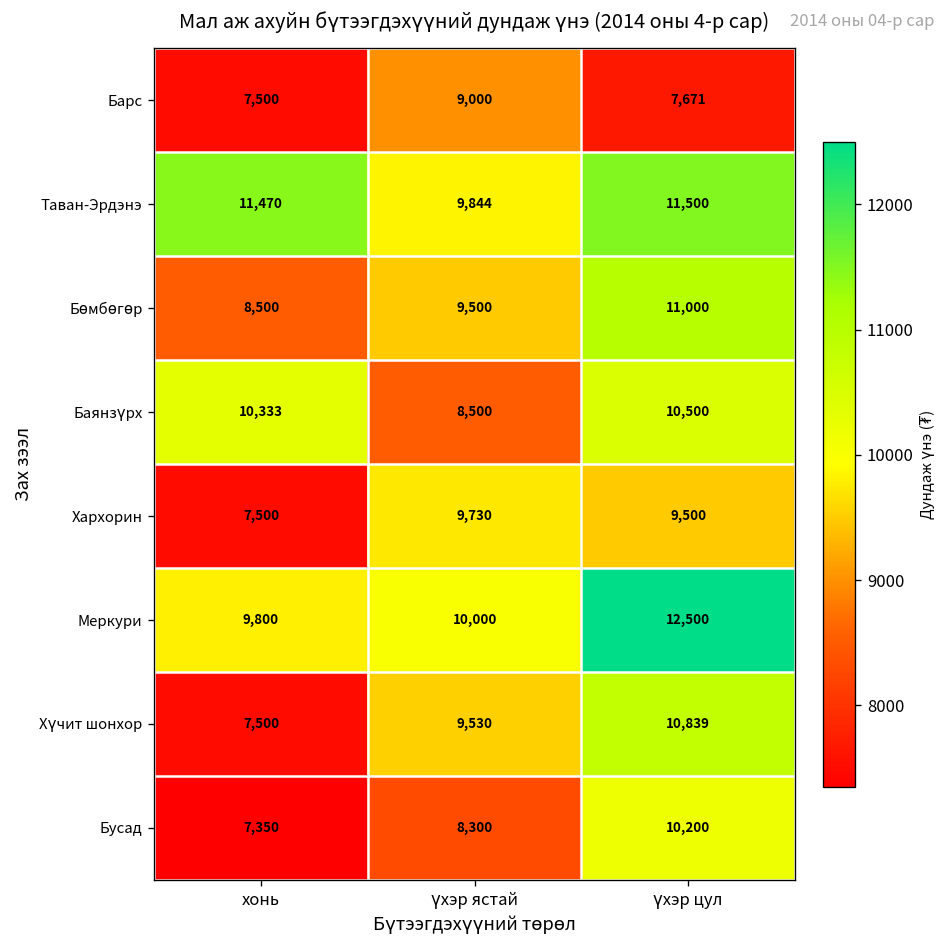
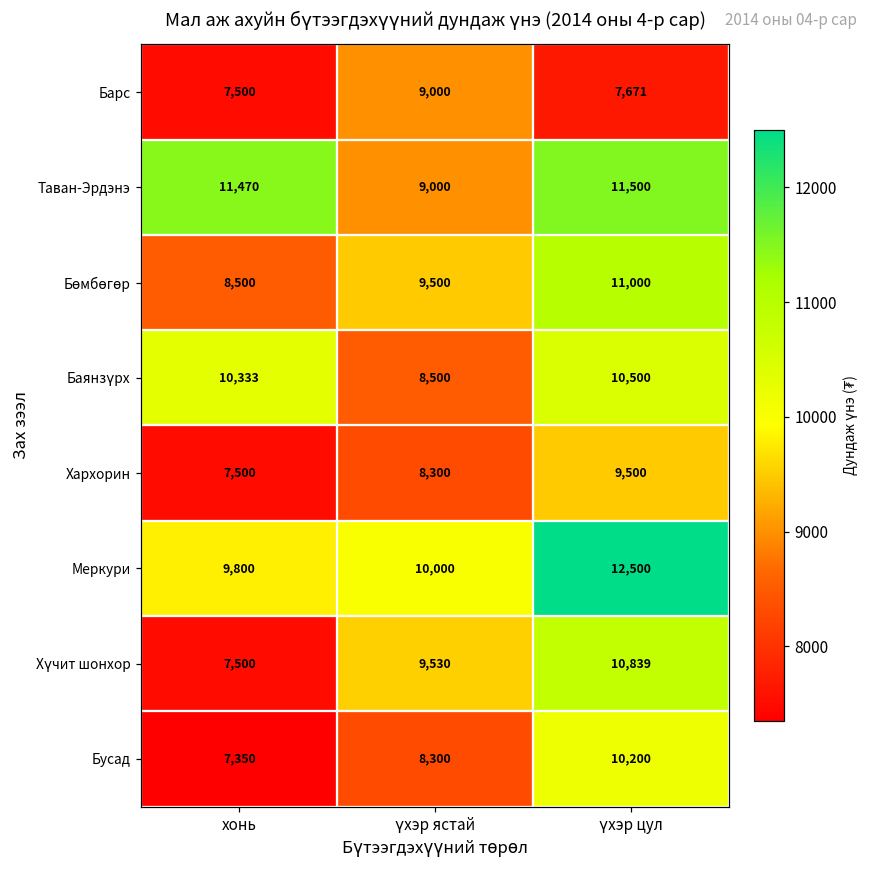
Таван-Эрдэнэ, үхэр ястай: 9,844 -> 9,000
Хархорин, үхэр ястай: 9,730 -> 8,300
